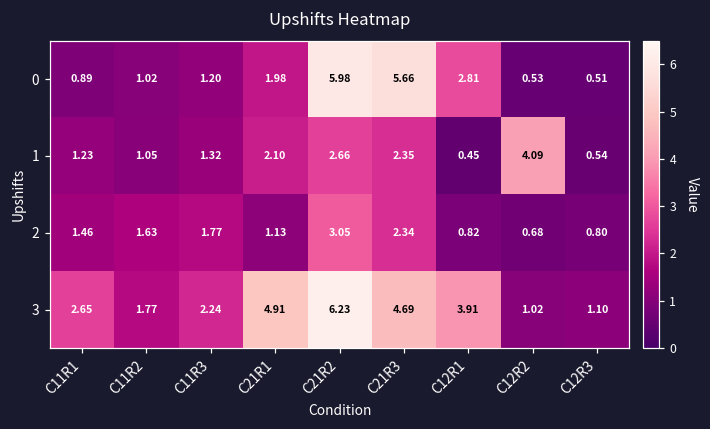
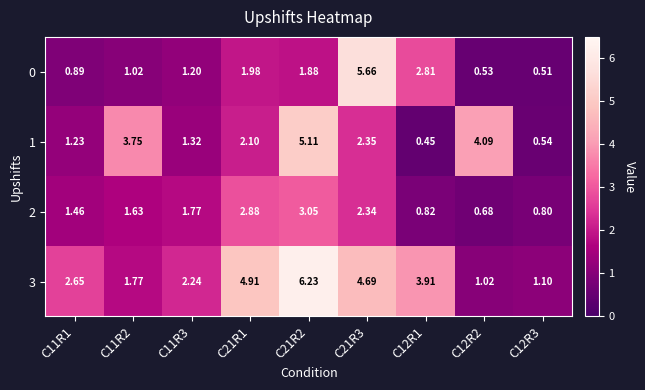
0, C21R2: 5.98 -> 1.88
1, C11R2: 1.05 -> 3.75
1, C21R2: 2.66 -> 5.11
2, C21R1: 1.13 -> 2.88
